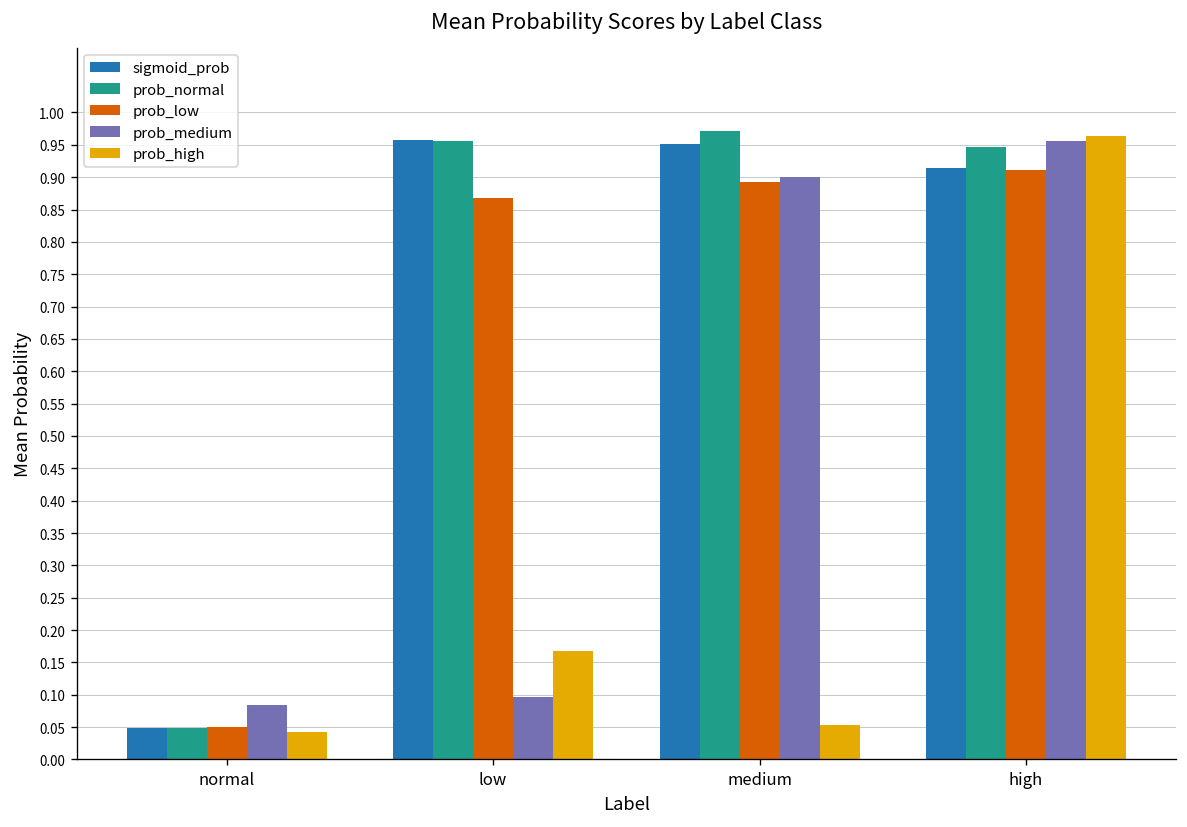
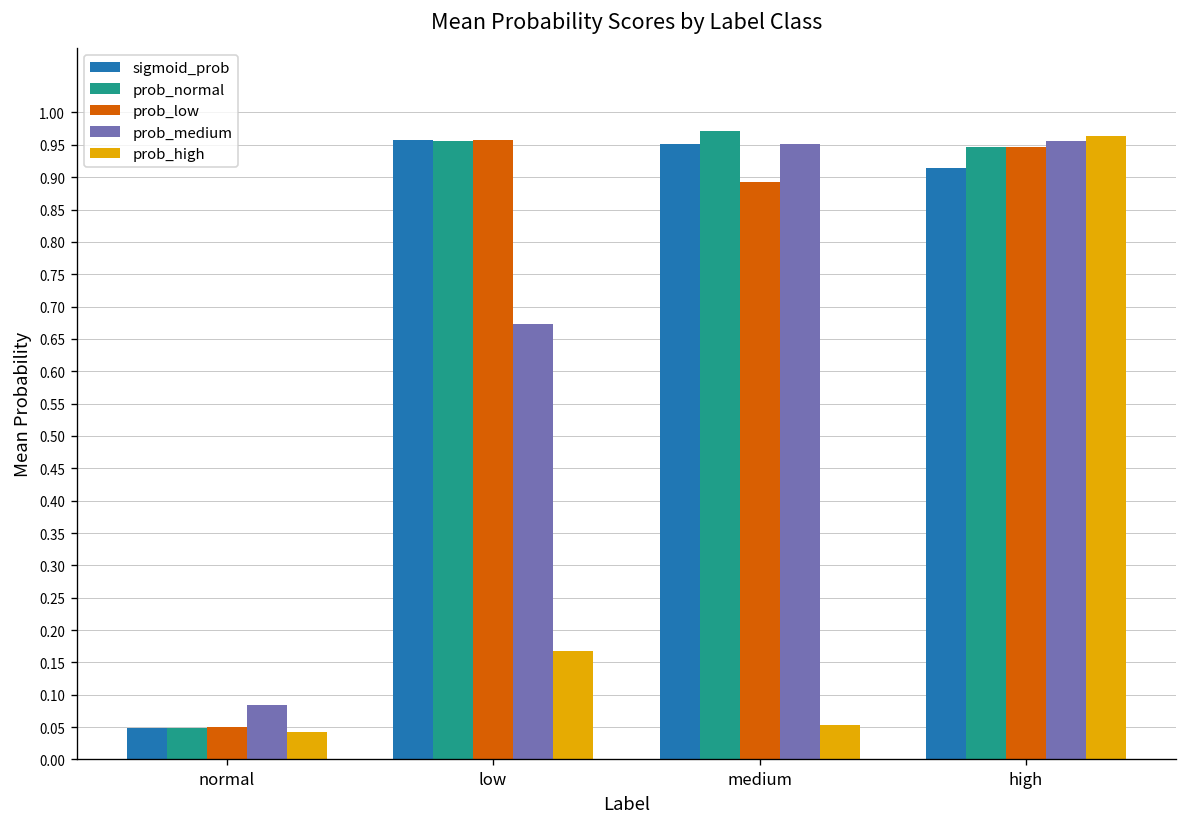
prob_low, low: 0.87 -> 0.96
prob_medium, low: 0.10 -> 0.67
prob_medium, medium: 0.90 -> 0.95
prob_low, high: 0.91 -> 0.95
